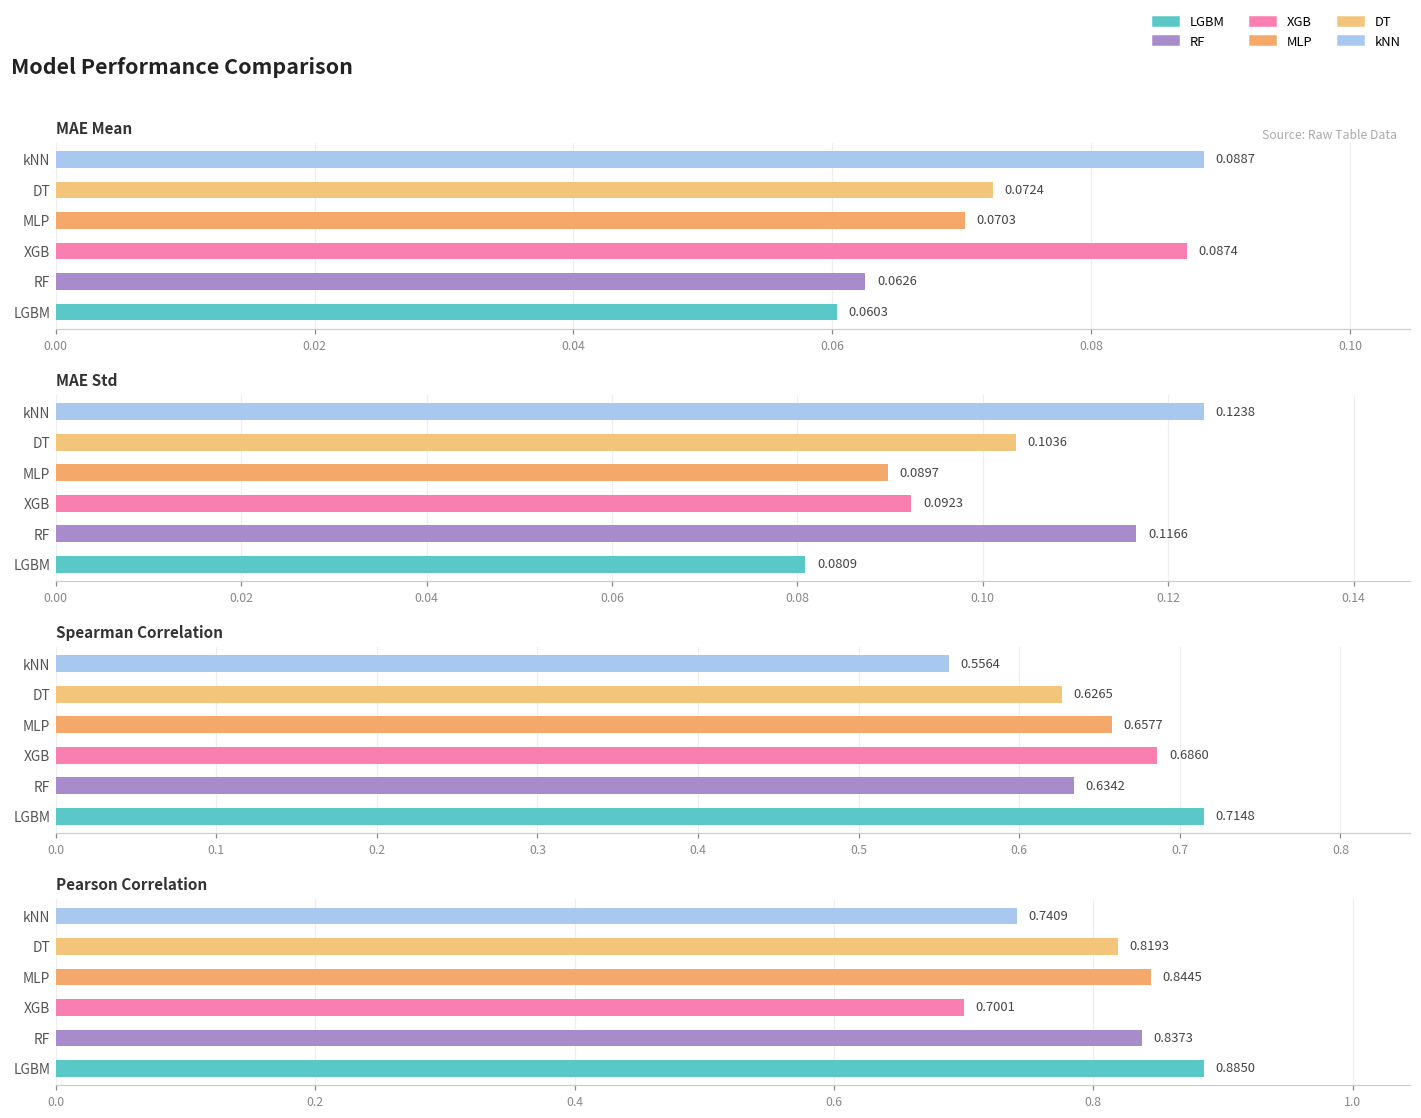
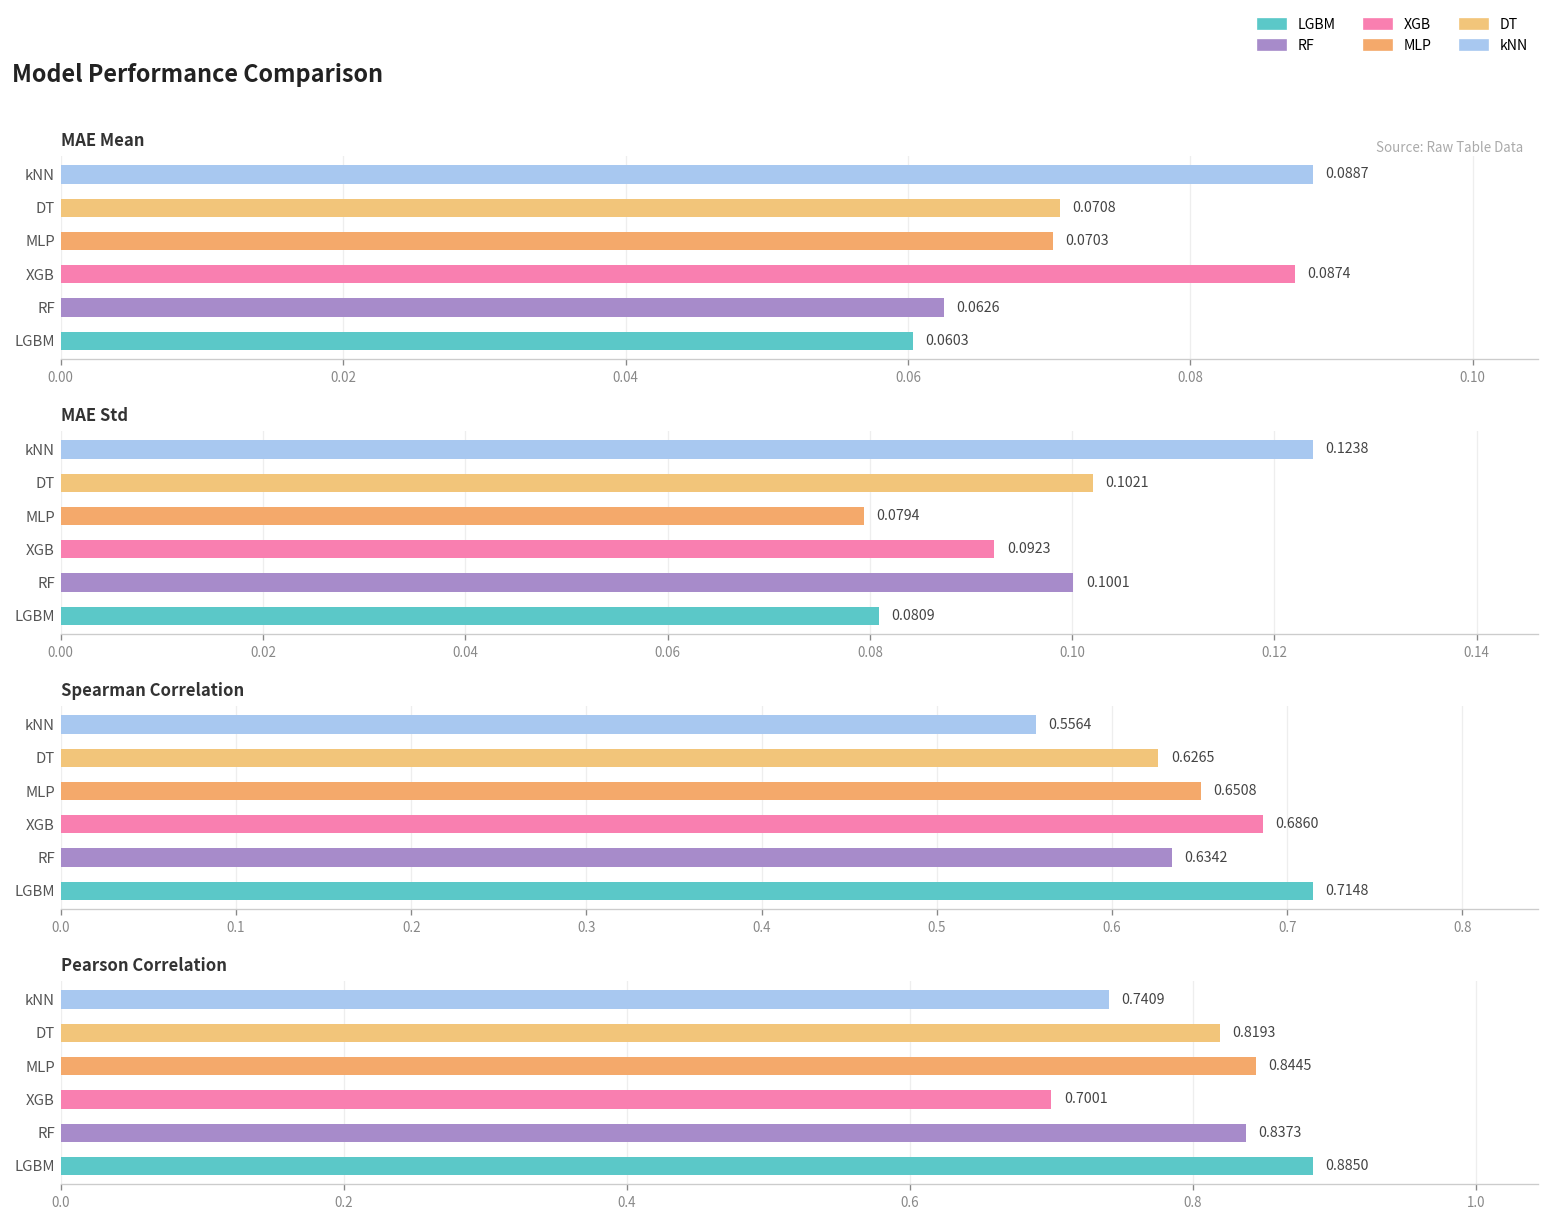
MAE Mean, DT: 0.0724 -> 0.0708
MAE Std, DT: 0.1036 -> 0.1021
MAE Std, MLP: 0.0897 -> 0.0794
MAE Std, RF: 0.1166 -> 0.1001
Spearman Correlation, MLP: 0.6577 -> 0.6508
